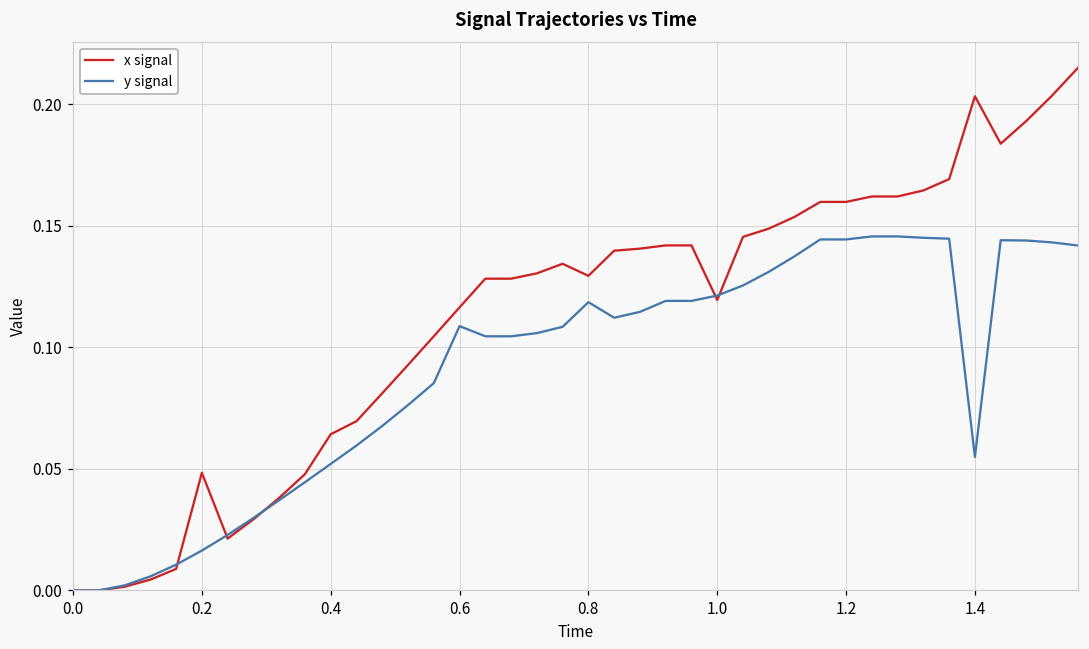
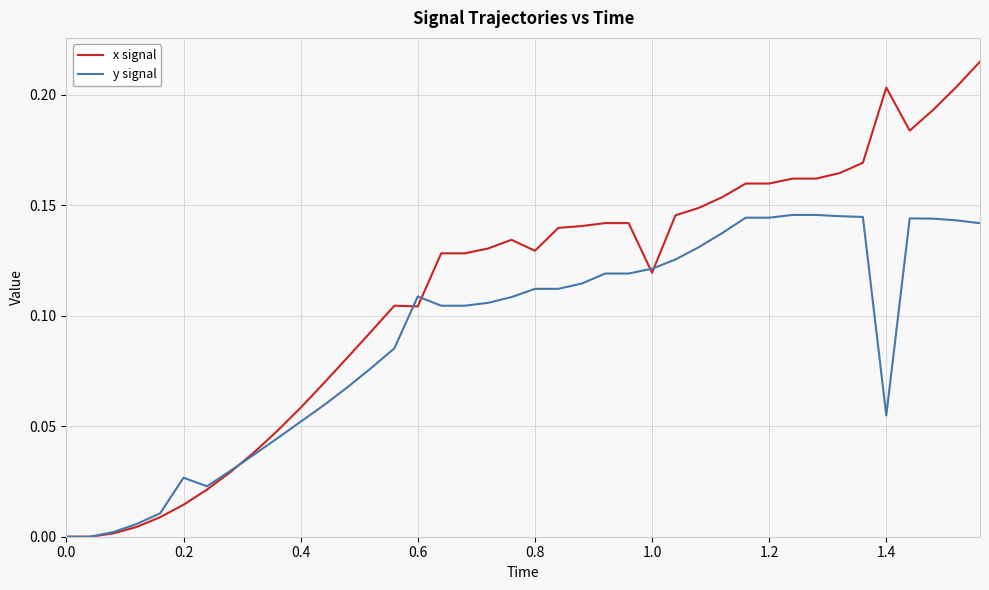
x signal, 0.2: 0.048 -> 0.014
y signal, 0.2: 0.016 -> 0.027
x signal, 0.4: 0.064 -> 0.058
x signal, 0.6: 0.116 -> 0.104
y signal, 0.8: 0.119 -> 0.112
